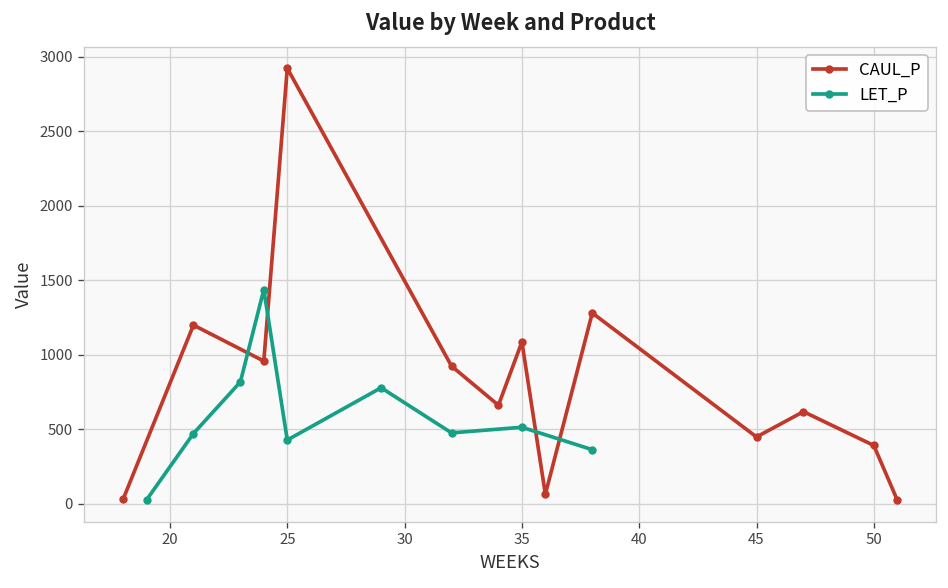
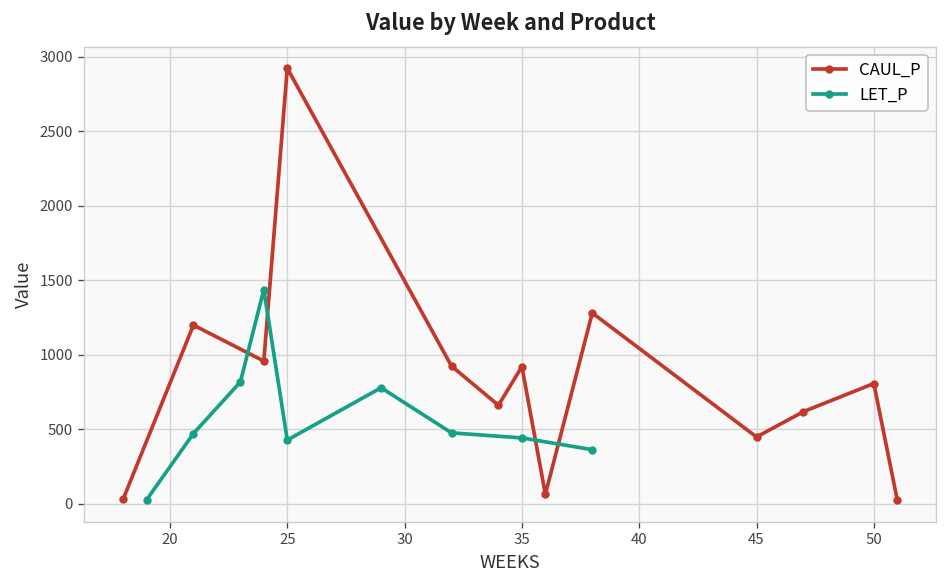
CAUL_P, 35: 1090 -> 920
LET_P, 35: 510 -> 440
CAUL_P, 50: 390 -> 810
